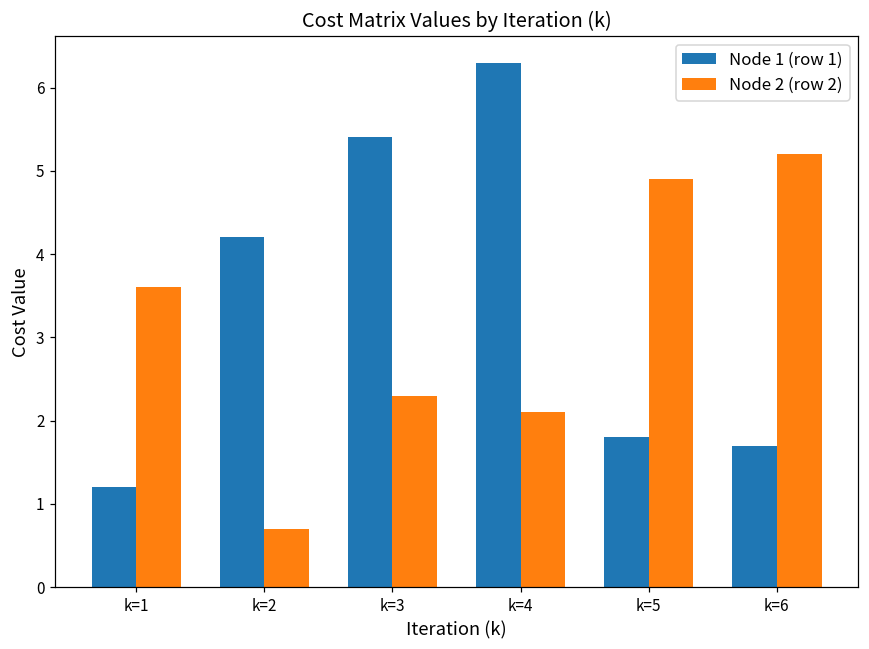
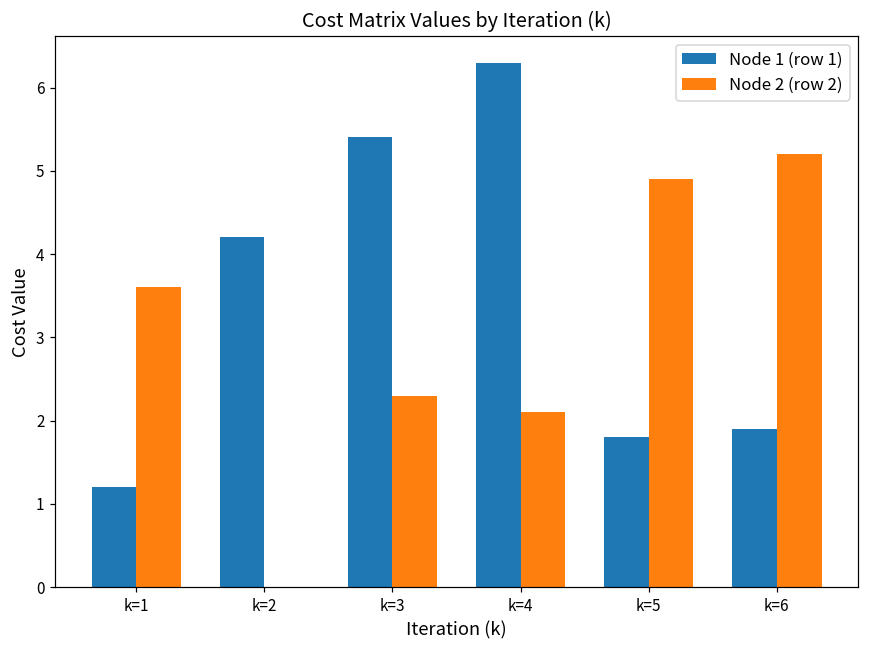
Node 2 (row 2), k=2: 0.7 -> 0.0
Node 1 (row 1), k=6: 1.7 -> 1.9
